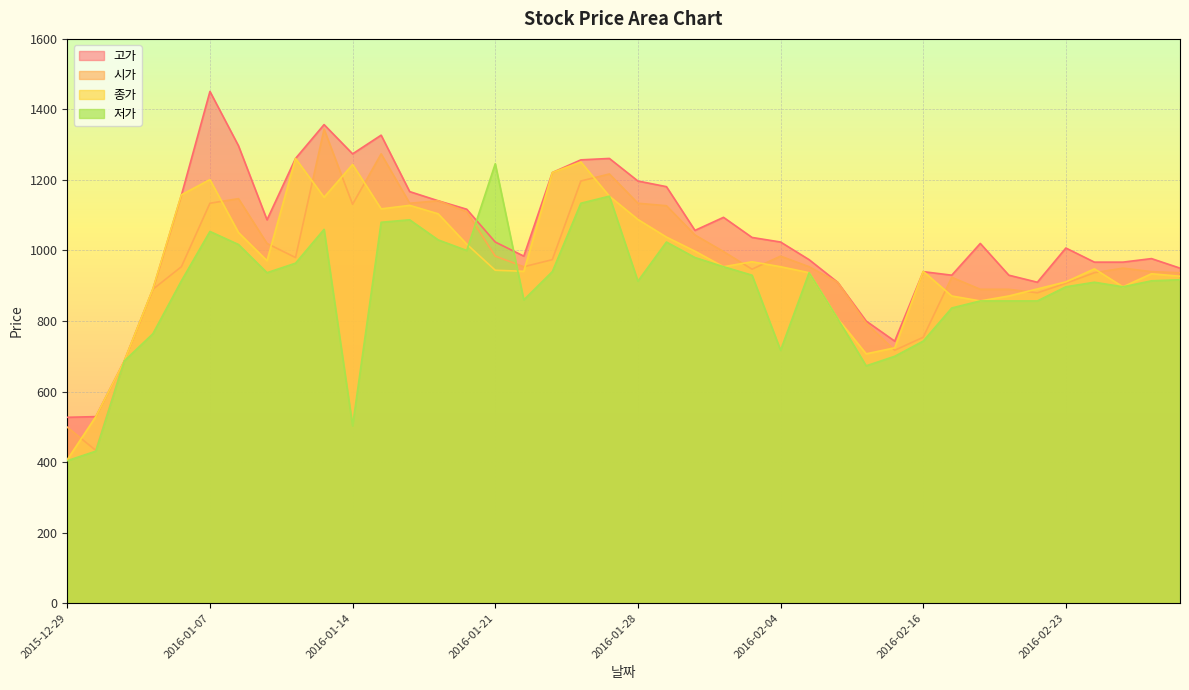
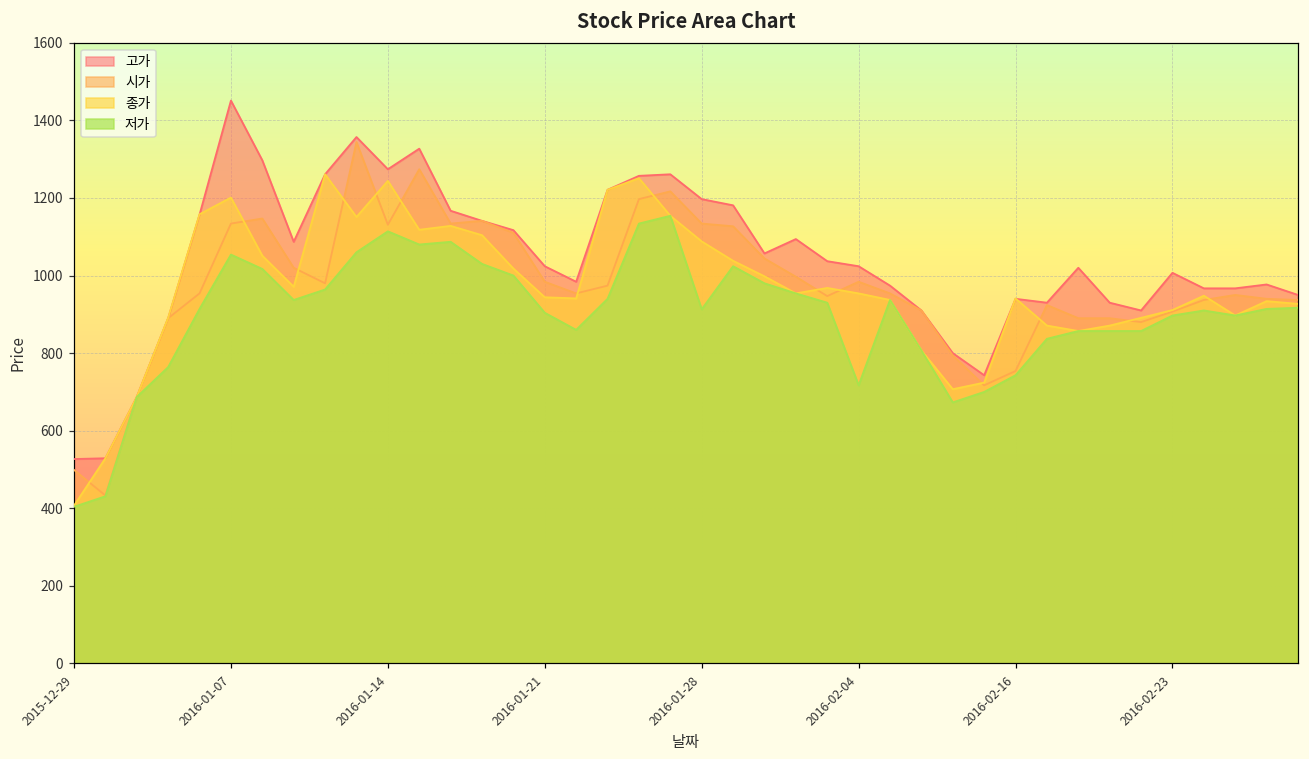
저가, 2016-01-14: 500 -> 1110
저가, 2016-01-21: 1250 -> 900
